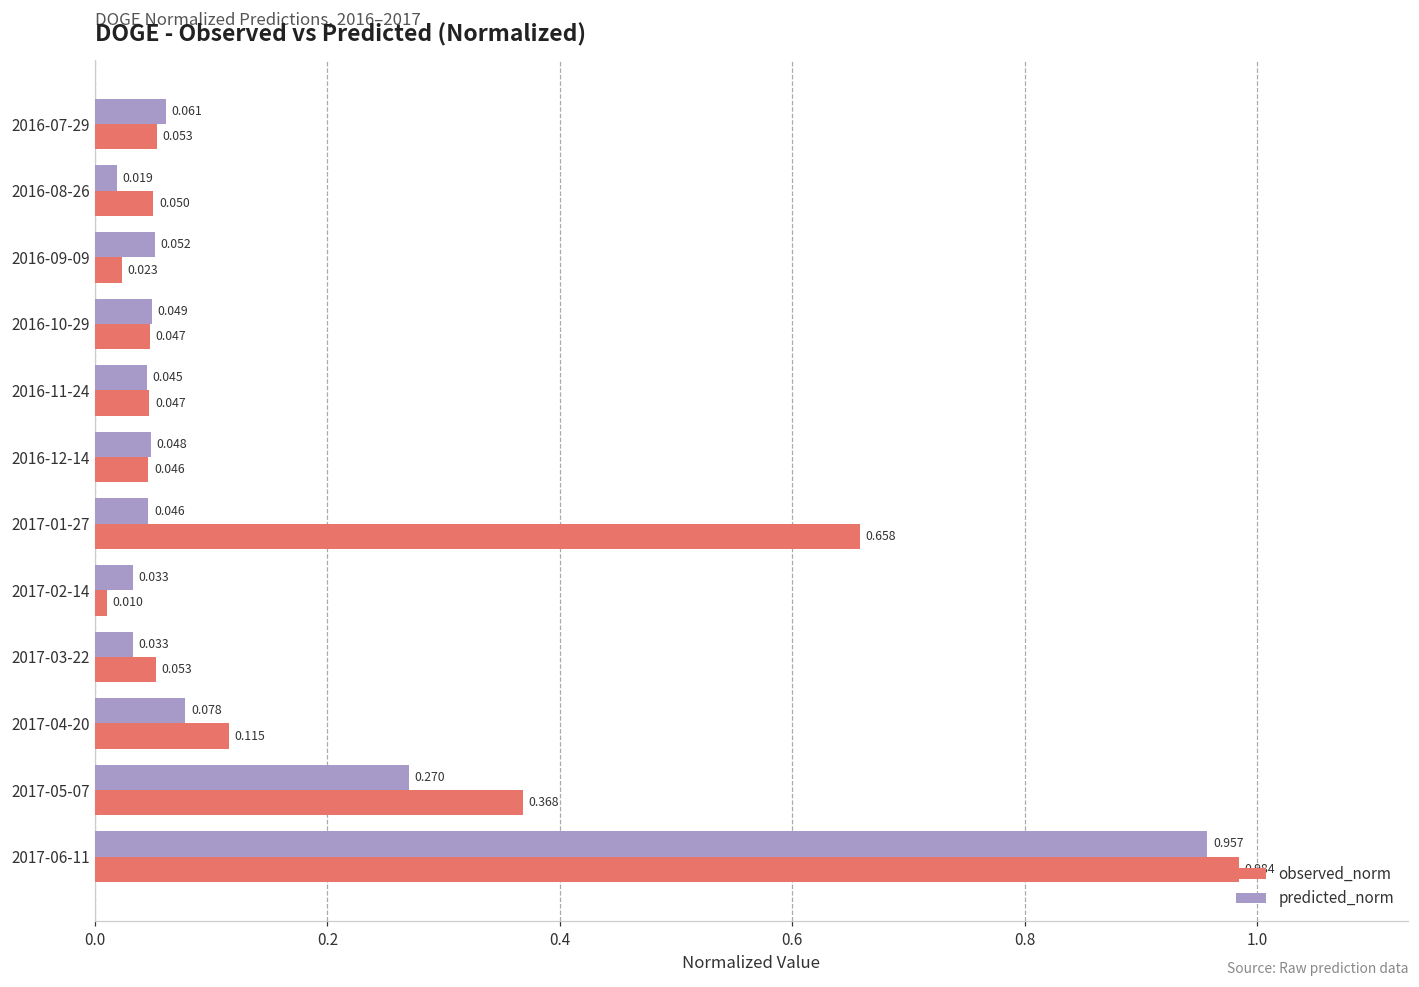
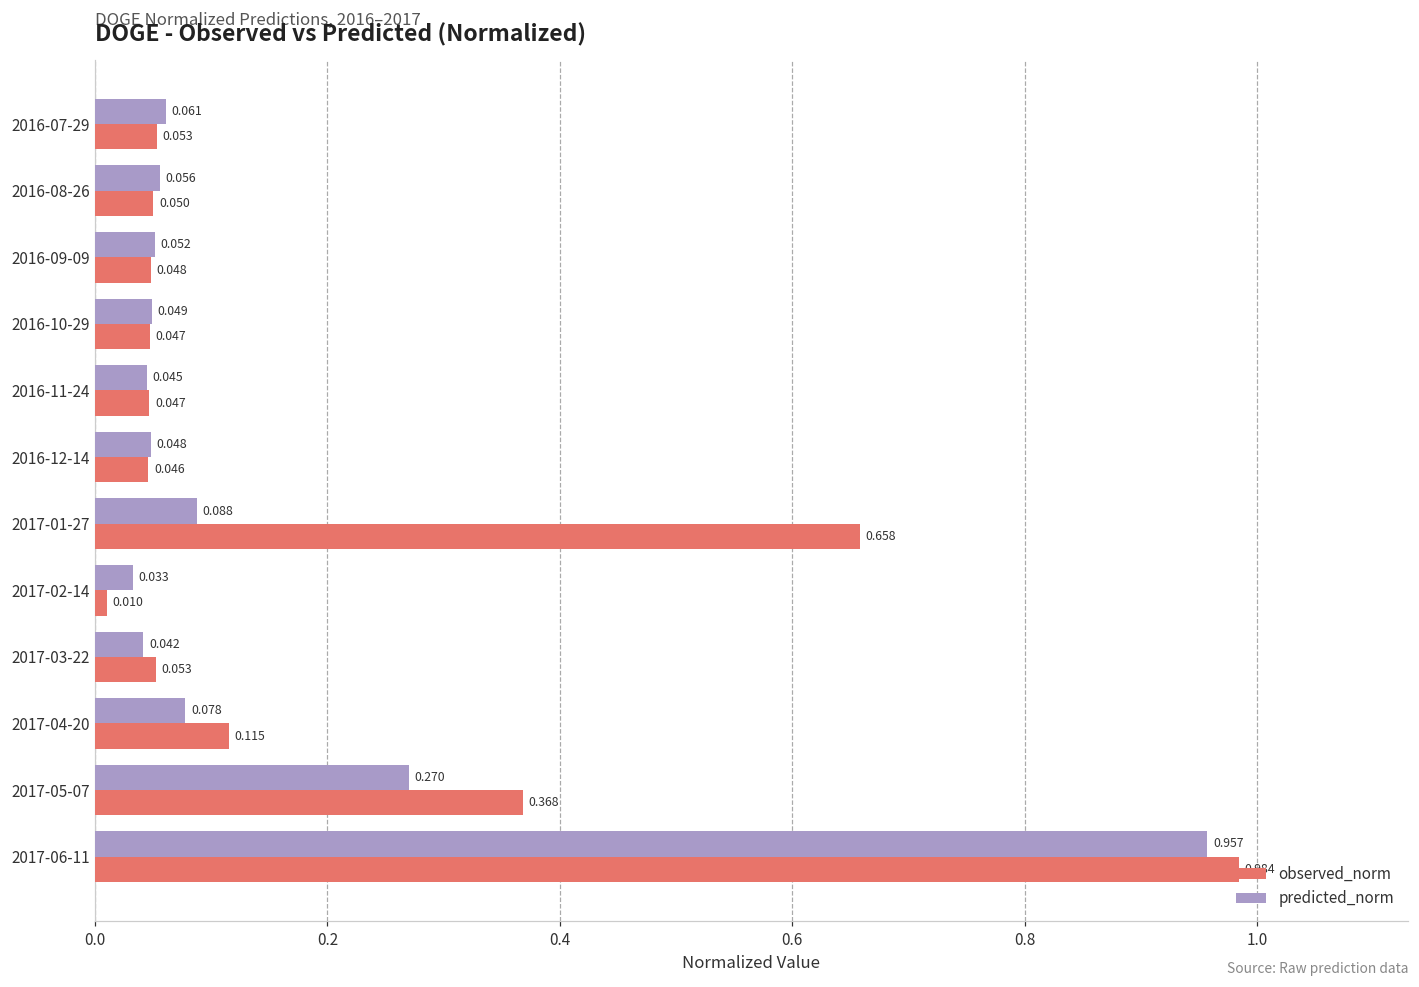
predicted_norm, 2016-08-26: 0.019 -> 0.056
observed_norm, 2016-09-09: 0.023 -> 0.048
predicted_norm, 2017-01-27: 0.046 -> 0.088
predicted_norm, 2017-03-22: 0.033 -> 0.042
